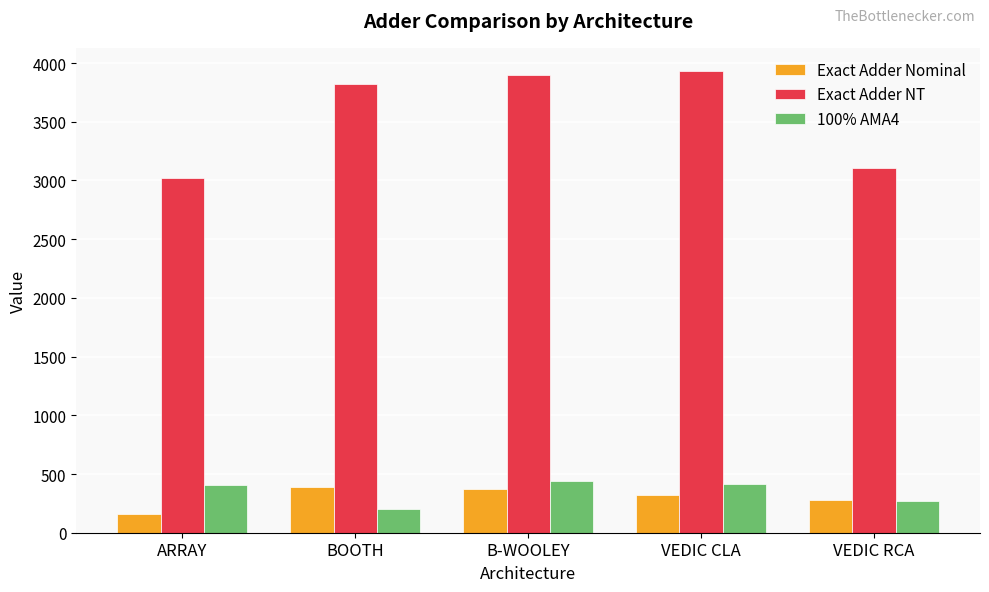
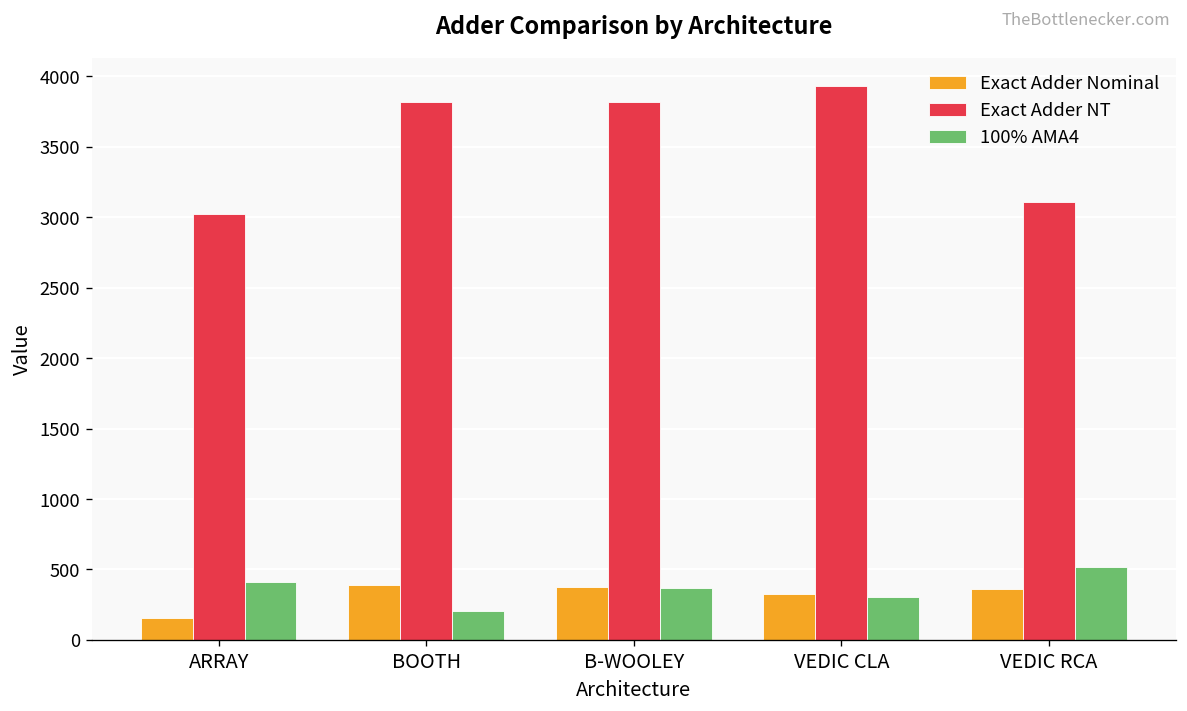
Exact Adder NT, B-WOOLEY: 3900 -> 3820
100% AMA4, B-WOOLEY: 440 -> 370
100% AMA4, VEDIC CLA: 420 -> 310
Exact Adder Nominal, VEDIC RCA: 280 -> 360
100% AMA4, VEDIC RCA: 270 -> 520
